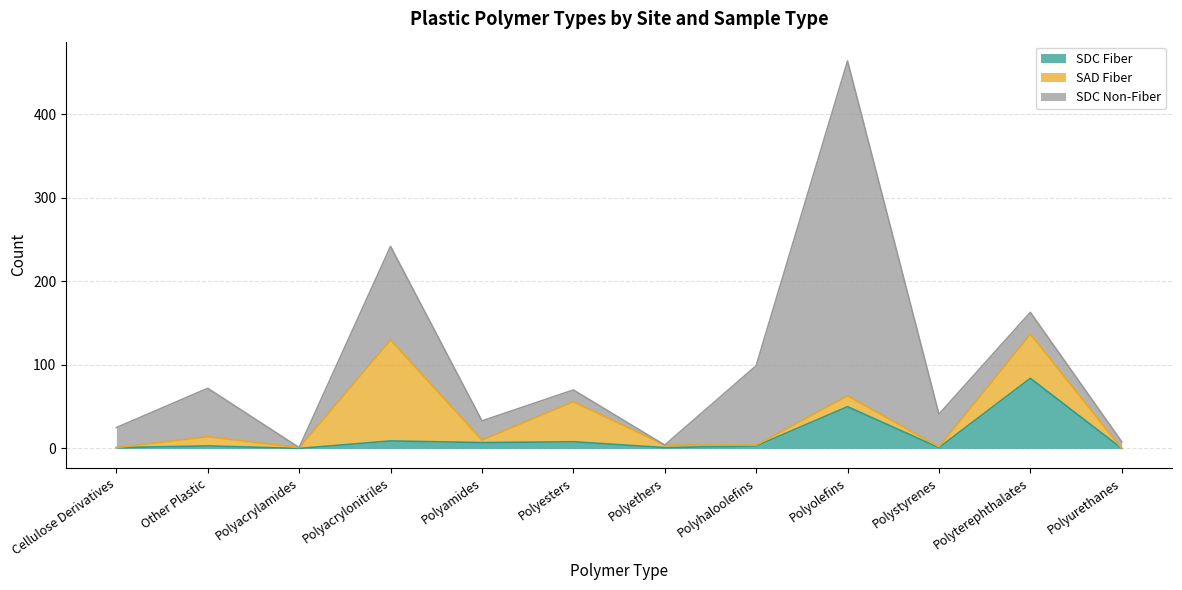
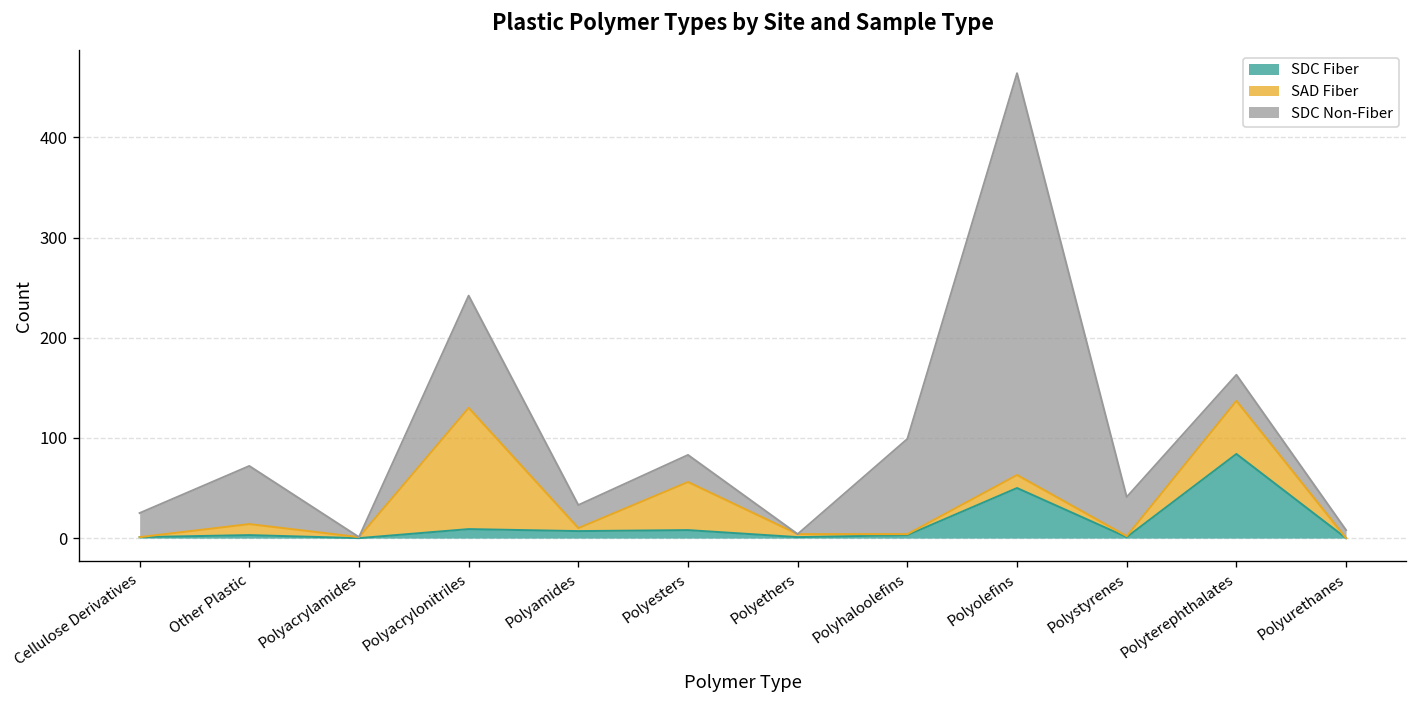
SDC Non-Fiber, Polyesters: 10 -> 30
